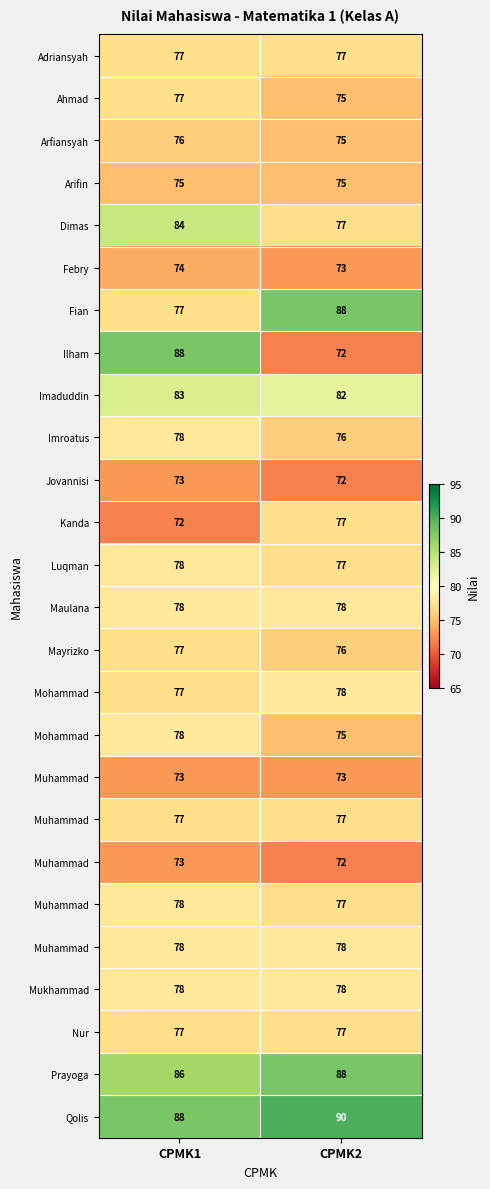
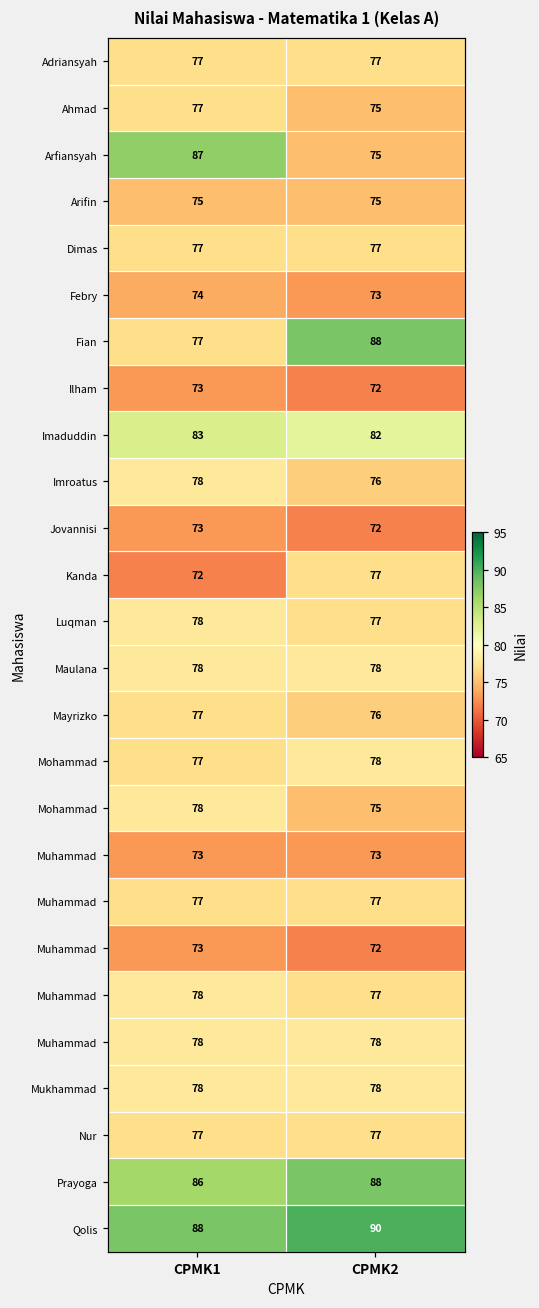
Arfiansyah, CPMK1: 76 -> 87
Dimas, CPMK1: 84 -> 77
Ilham, CPMK1: 88 -> 73
